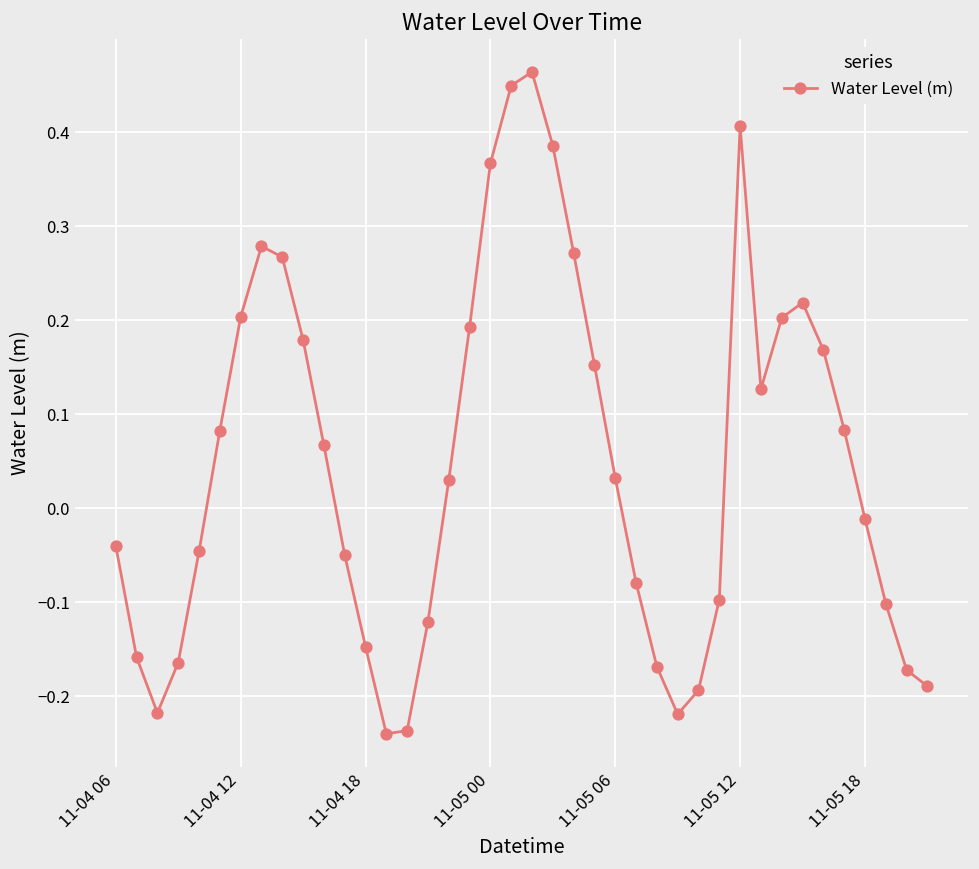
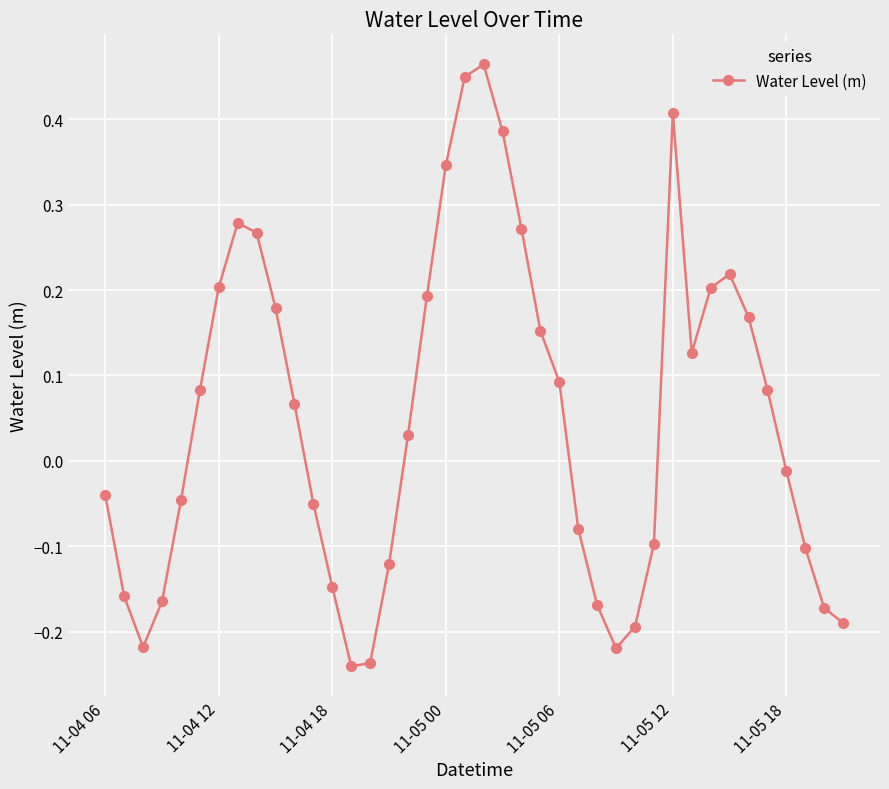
11-05 00: 0.37 -> 0.35
11-05 06: 0.03 -> 0.09
